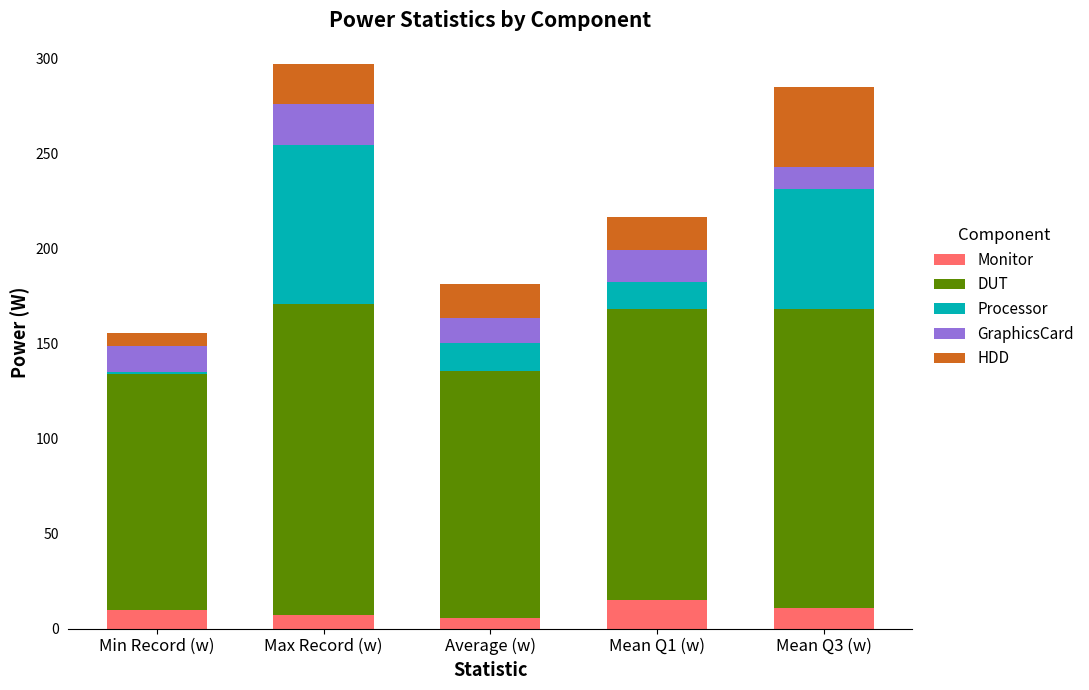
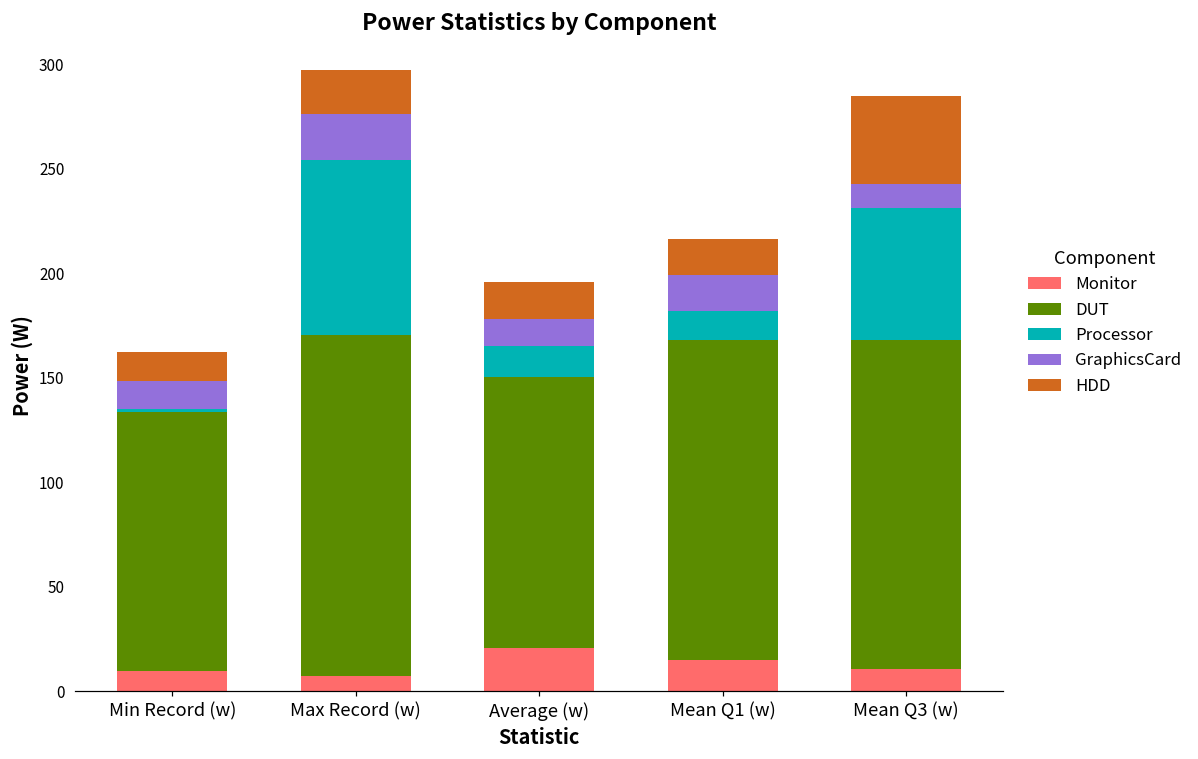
HDD, Min Record (w): 7 -> 14
Monitor, Average (w): 6 -> 21
